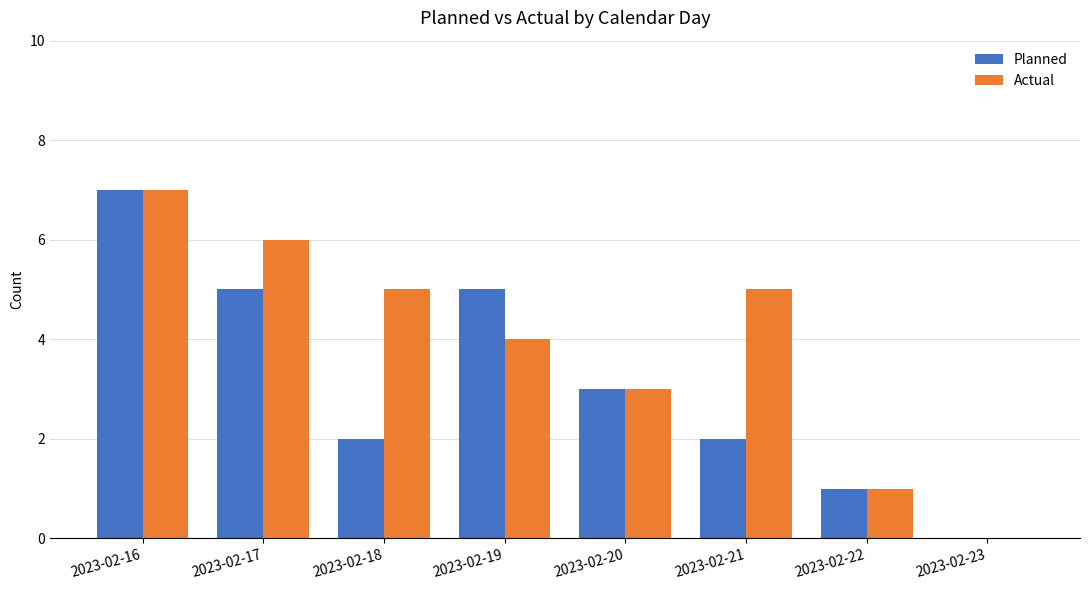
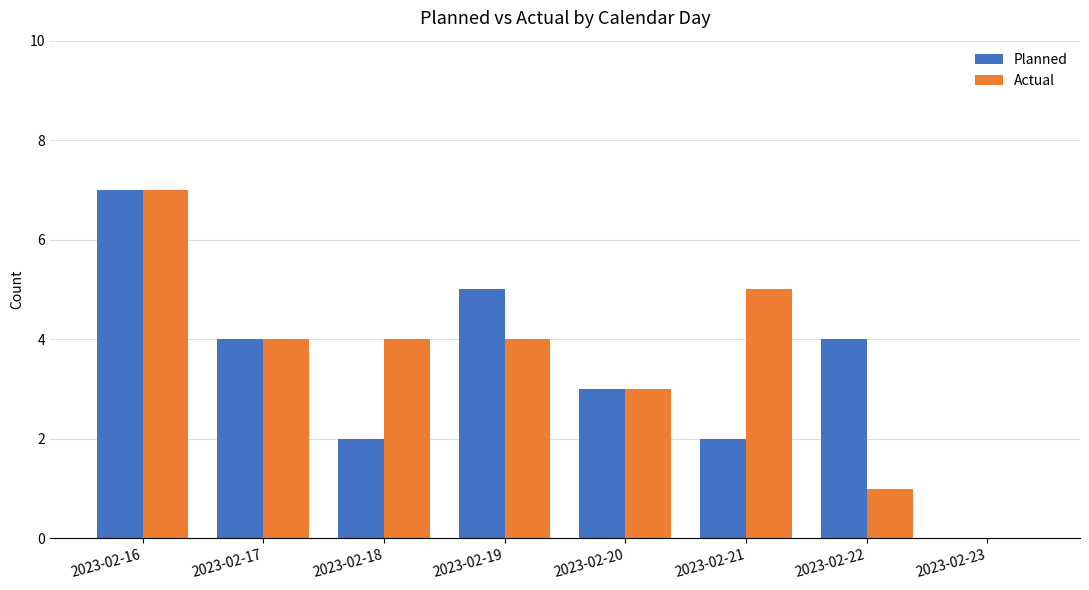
Planned, 2023-02-17: 5 -> 4
Actual, 2023-02-17: 6 -> 4
Actual, 2023-02-18: 5 -> 4
Planned, 2023-02-22: 1 -> 4
